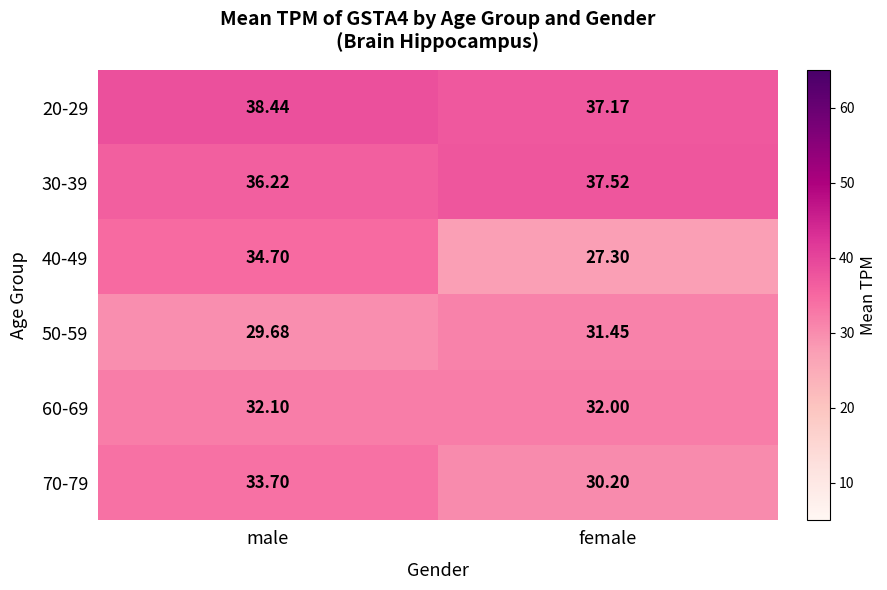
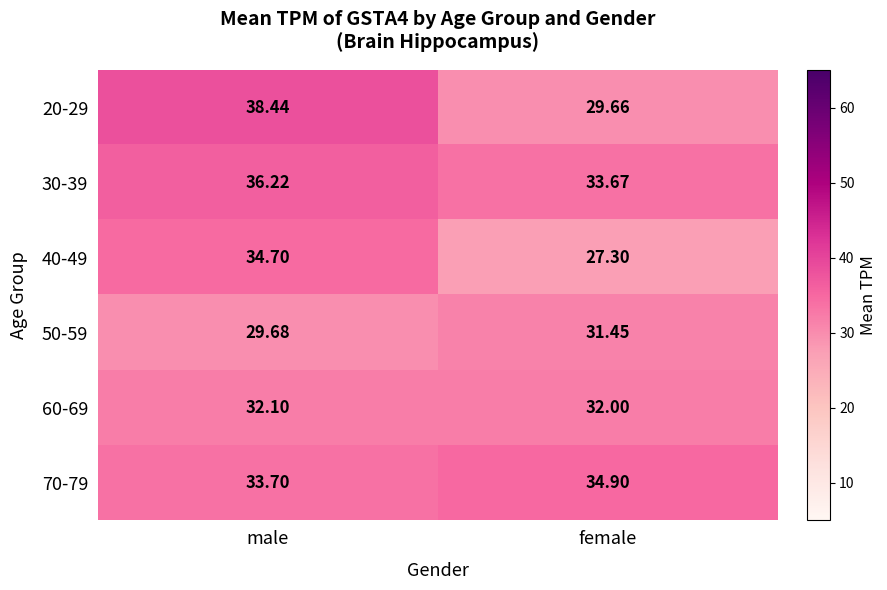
20-29, female: 37.17 -> 29.66
30-39, female: 37.52 -> 33.67
70-79, female: 30.20 -> 34.90
